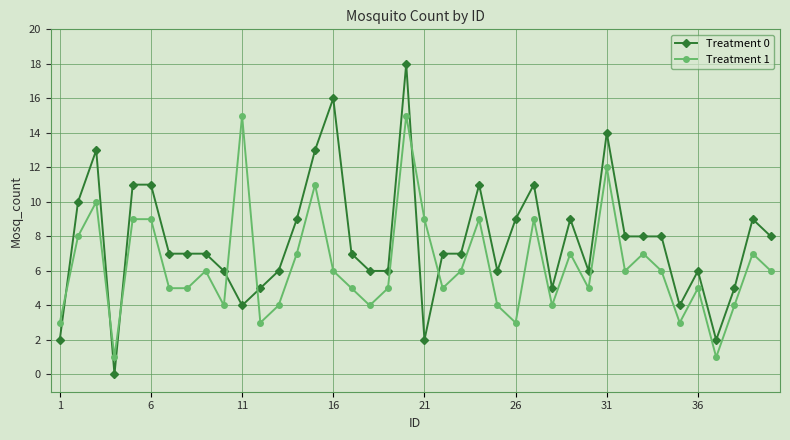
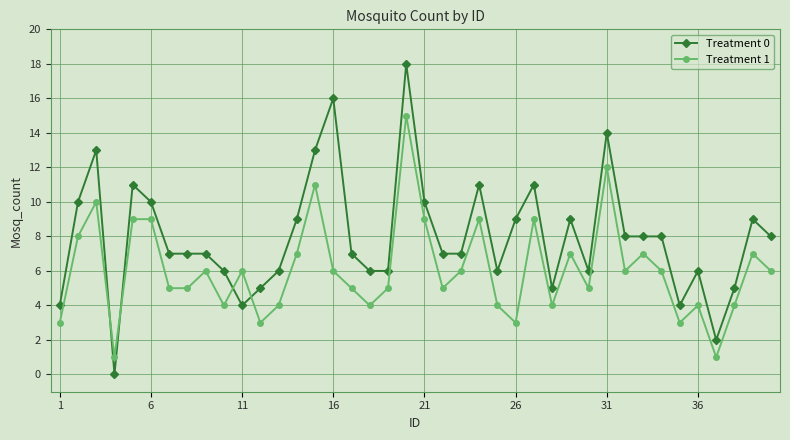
Treatment 0, 1: 2 -> 4
Treatment 0, 6: 11 -> 10
Treatment 1, 11: 15 -> 6
Treatment 0, 21: 2 -> 10
Treatment 1, 36: 5 -> 4
